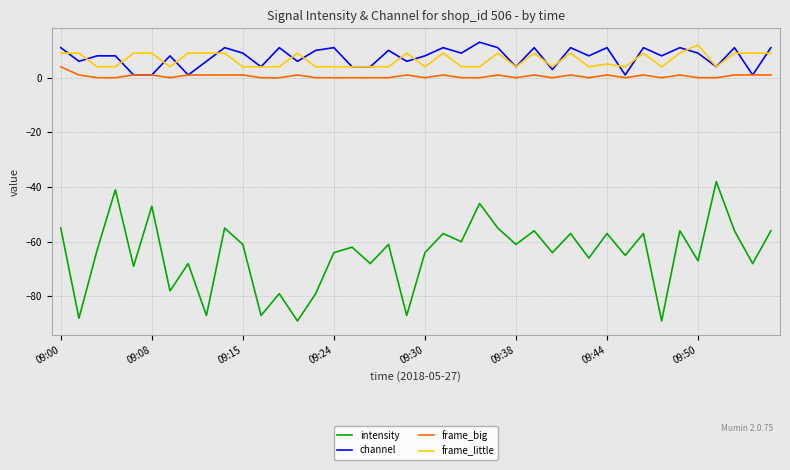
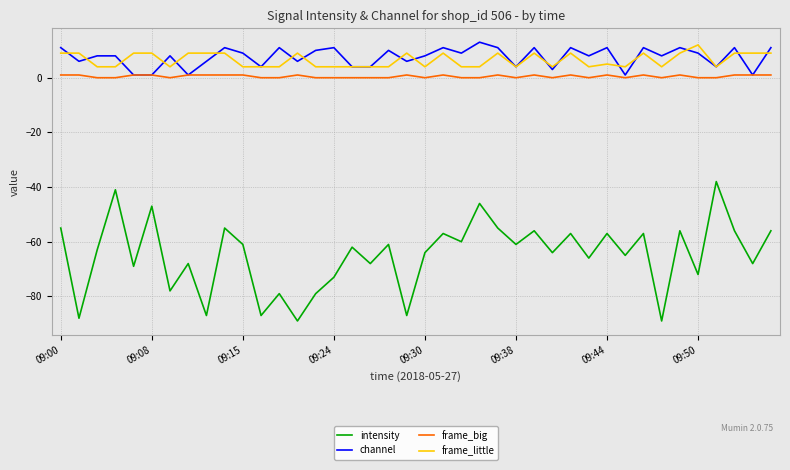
frame_big, 09:00: 4 -> 1
intensity, 09:24: -64 -> -73
intensity, 09:50: -67 -> -72
